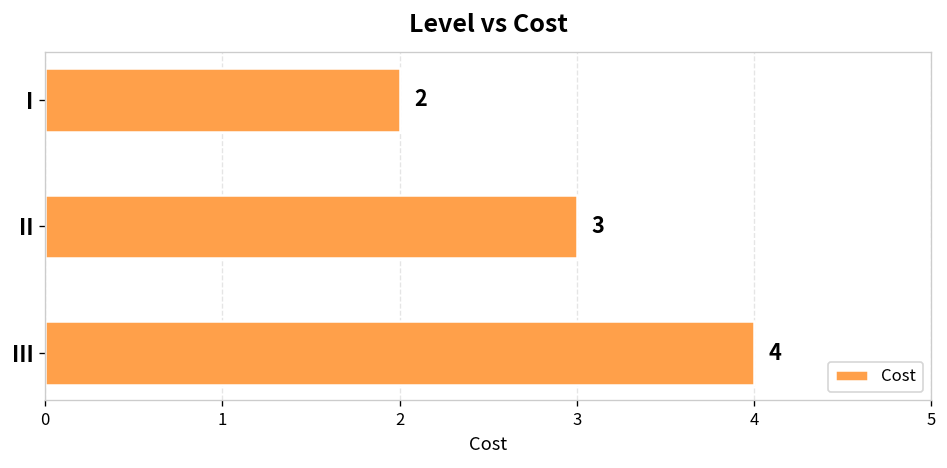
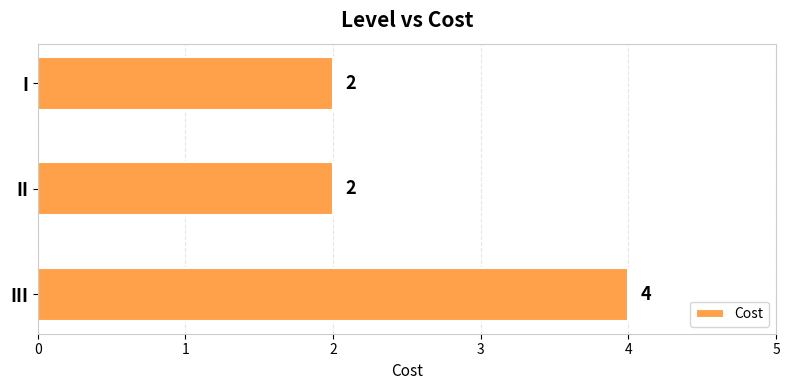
II: 3 -> 2
